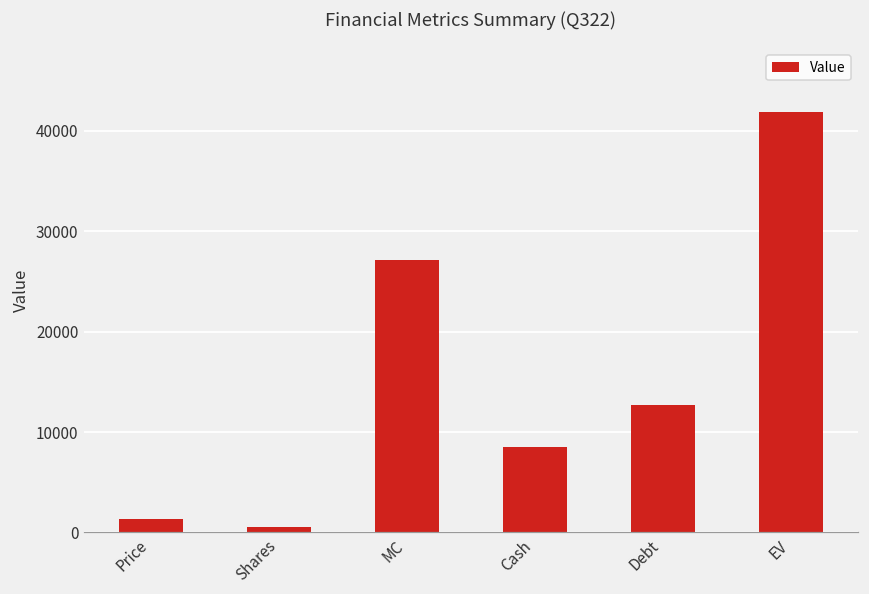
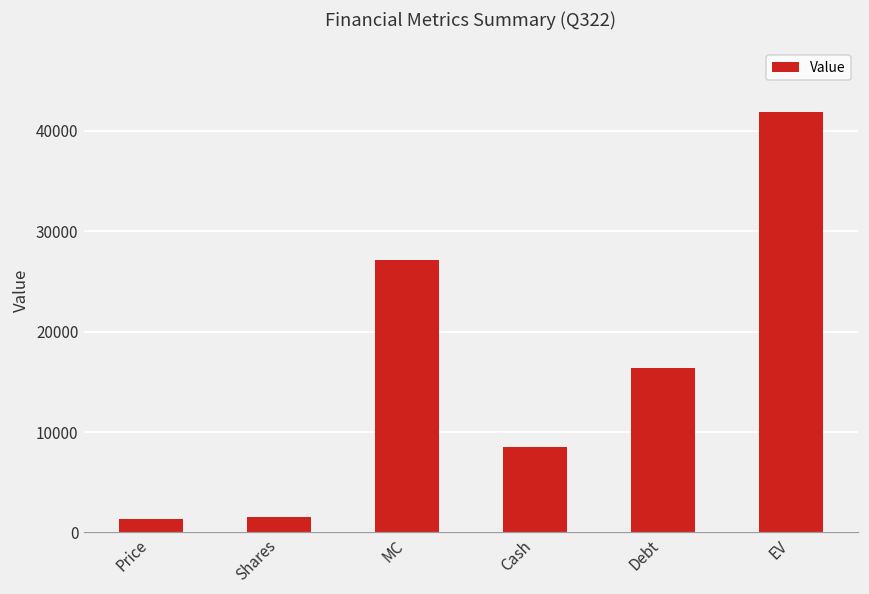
Shares: 1000 -> 2000
Debt: 13000 -> 16000
